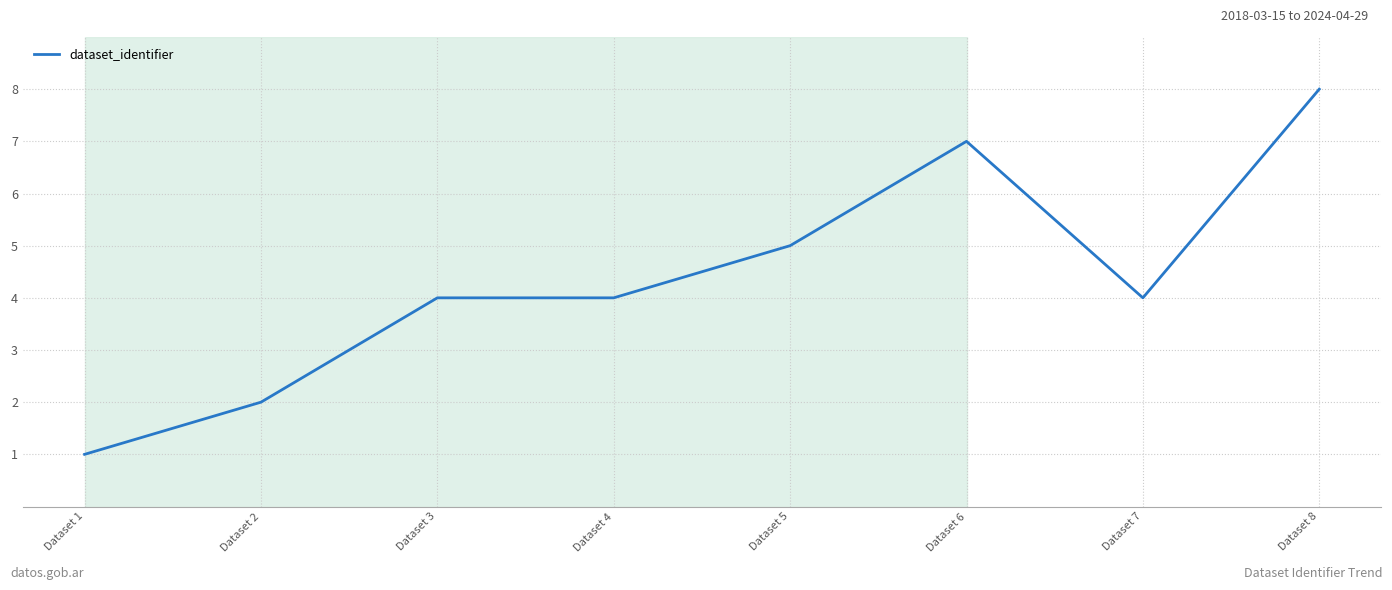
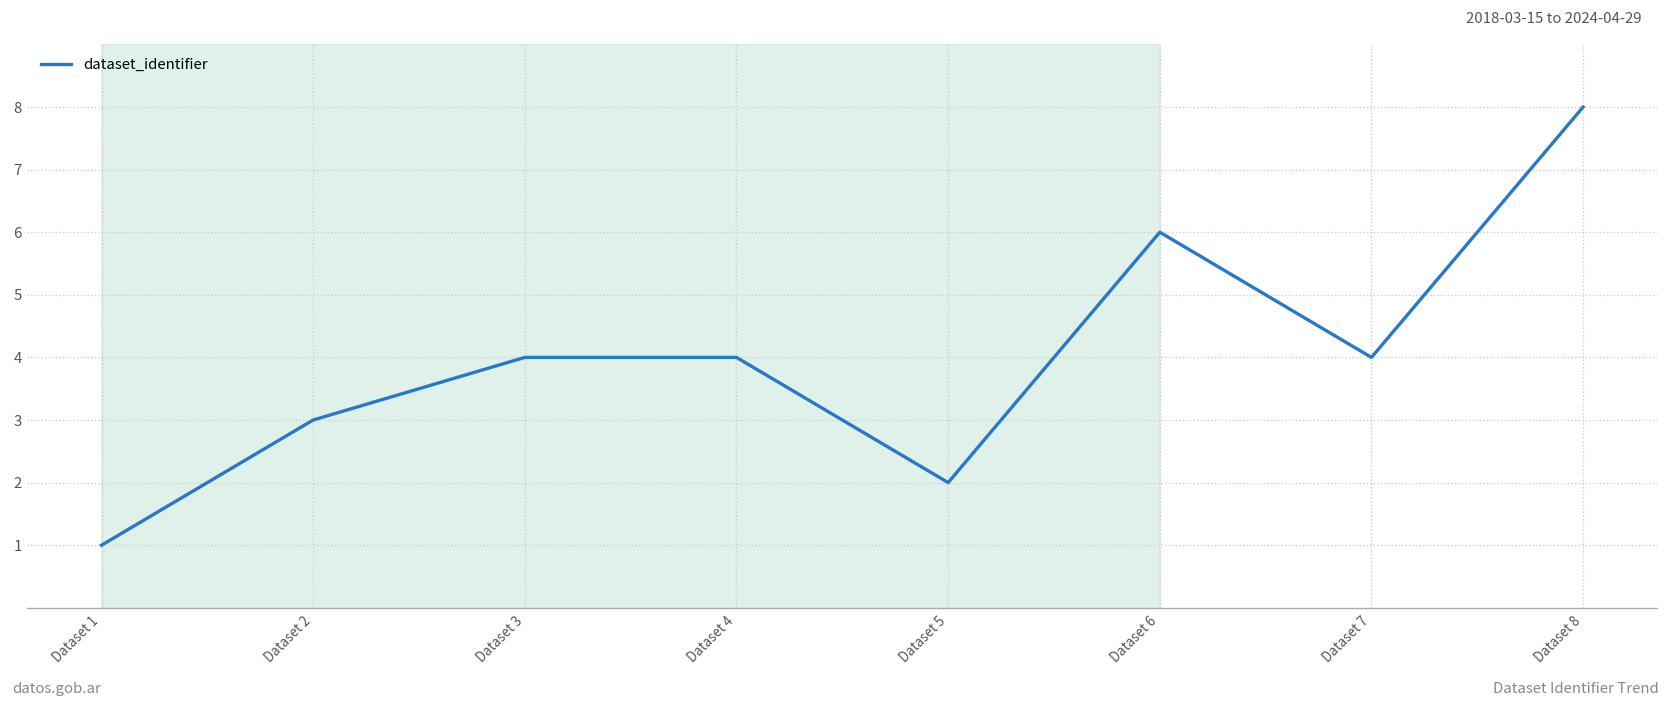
Dataset 2: 2 -> 3
Dataset 5: 5 -> 2
Dataset 6: 7 -> 6
